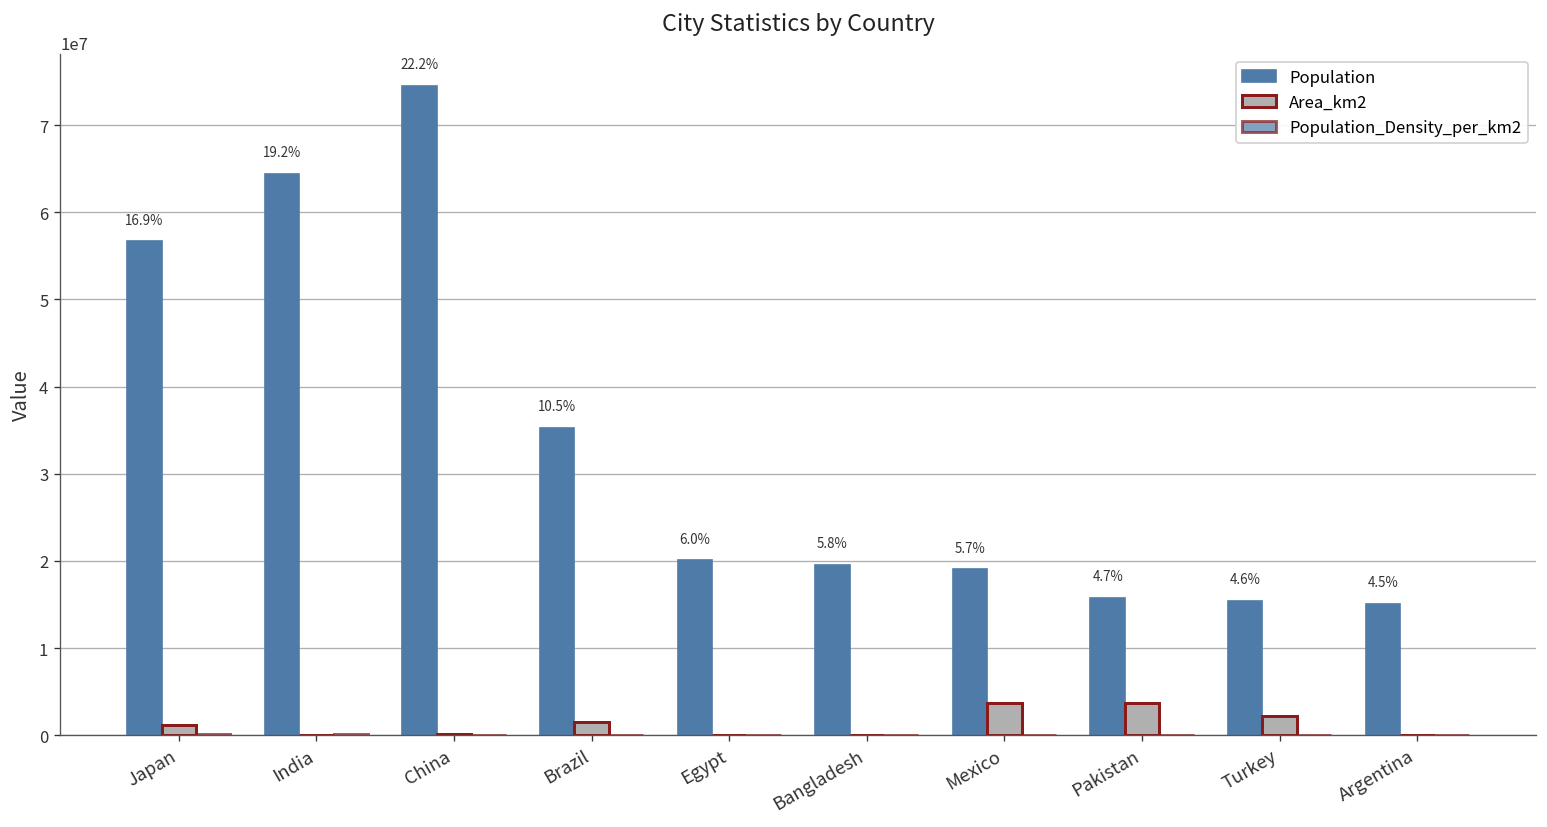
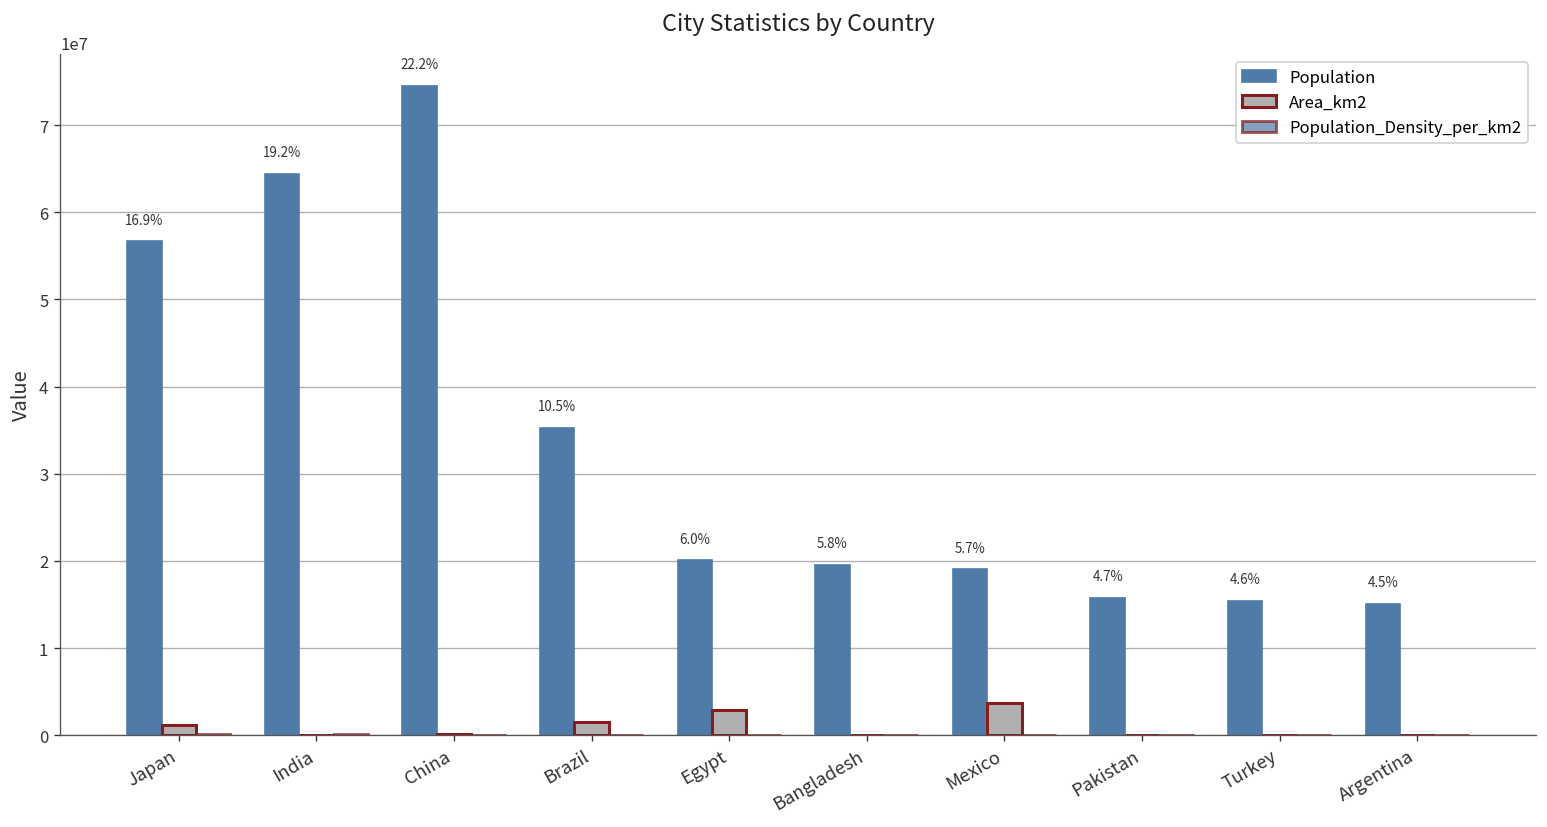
Area_km2, Egypt: 0 -> 3000000
Area_km2, Pakistan: 4000000 -> 0
Area_km2, Turkey: 2000000 -> 0
